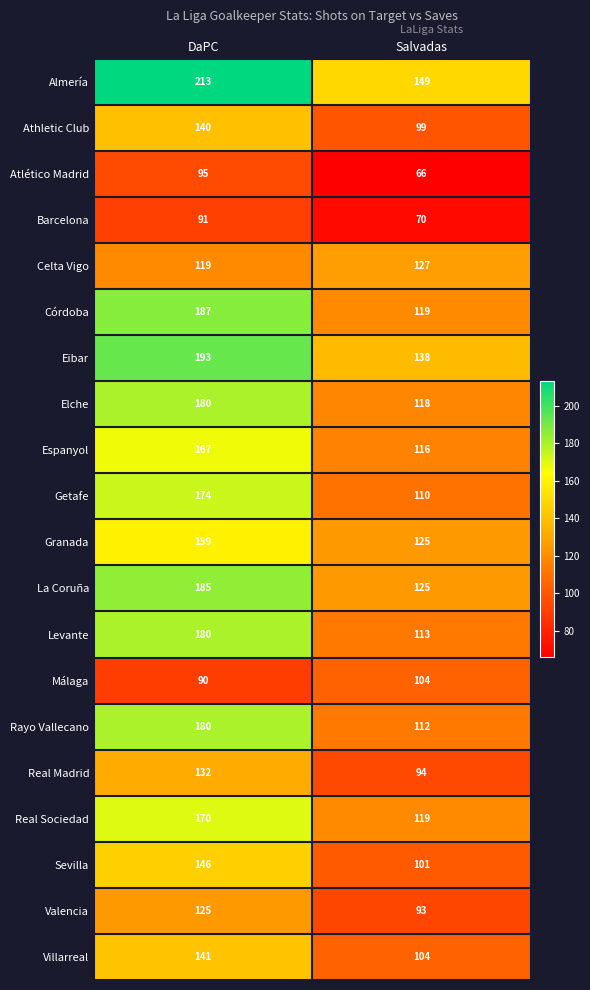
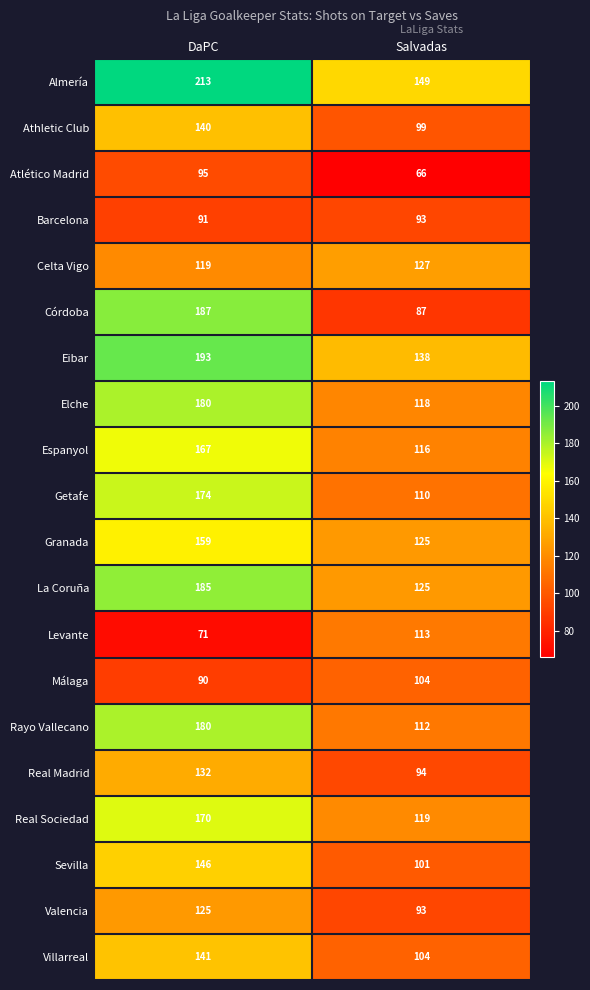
Barcelona, Salvadas: 70 -> 93
Córdoba, Salvadas: 119 -> 87
Levante, DaPC: 180 -> 71
